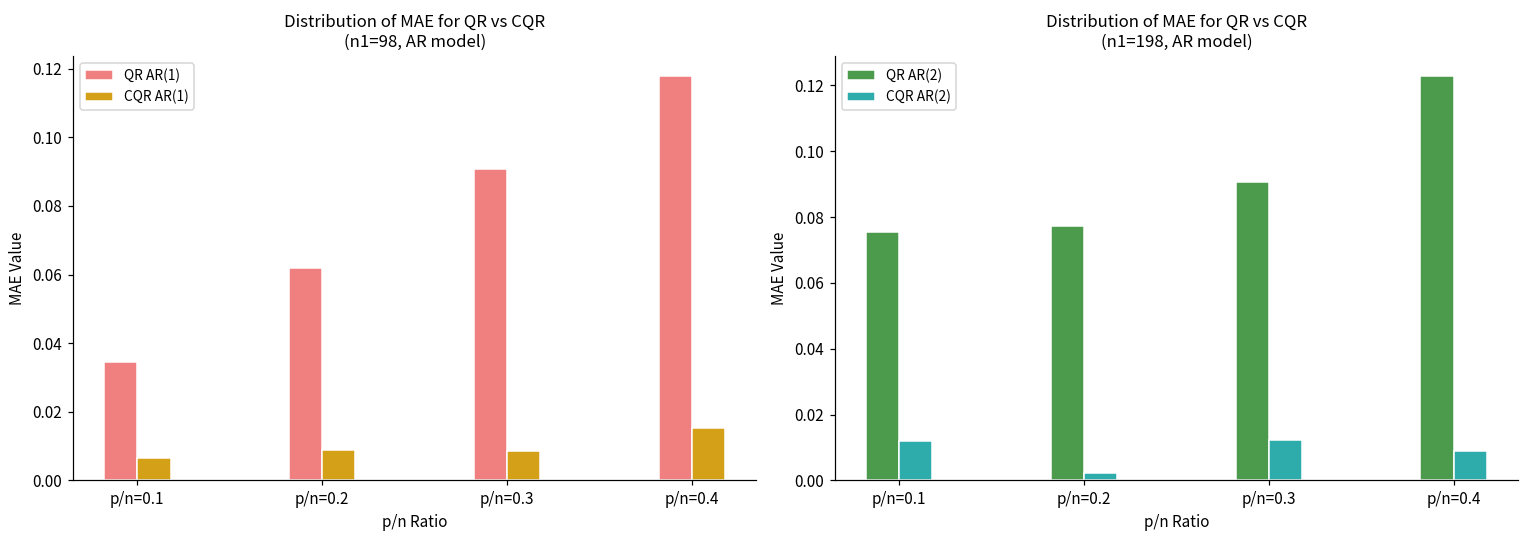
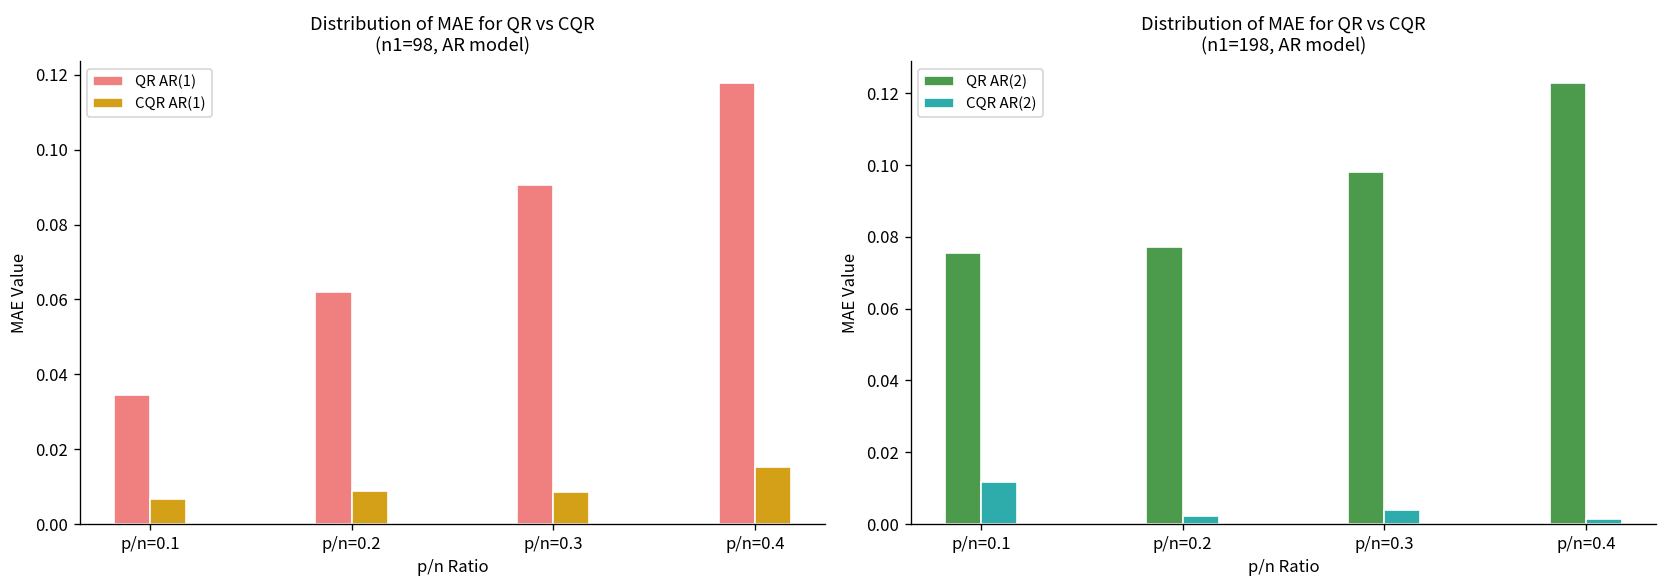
Distribution of MAE for QR vs CQR (n1=198, AR model), QR AR(2), p/n=0.3: 0.091 -> 0.098
Distribution of MAE for QR vs CQR (n1=198, AR model), CQR AR(2), p/n=0.3: 0.012 -> 0.004
Distribution of MAE for QR vs CQR (n1=198, AR model), CQR AR(2), p/n=0.4: 0.009 -> 0.001
